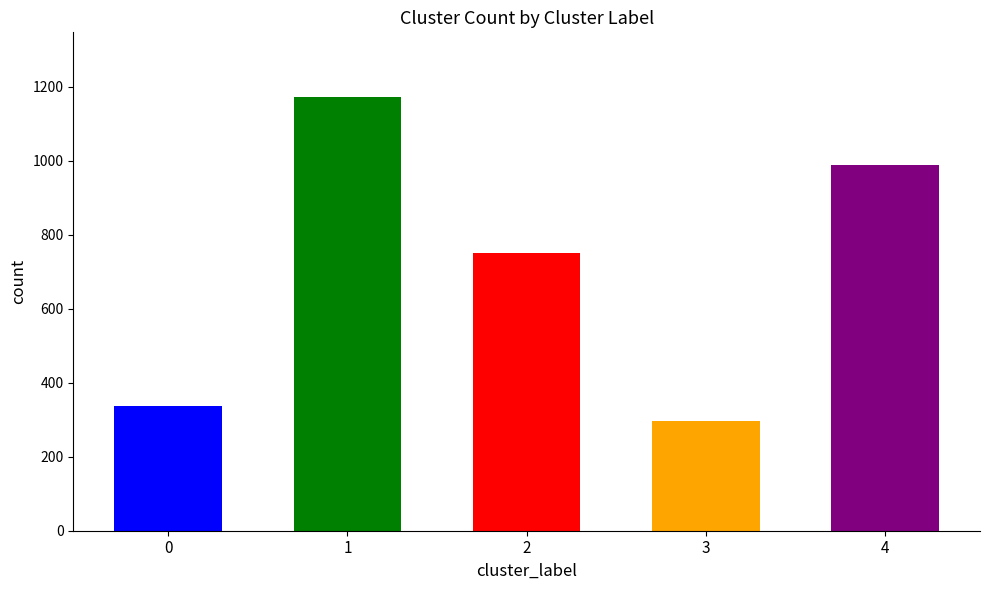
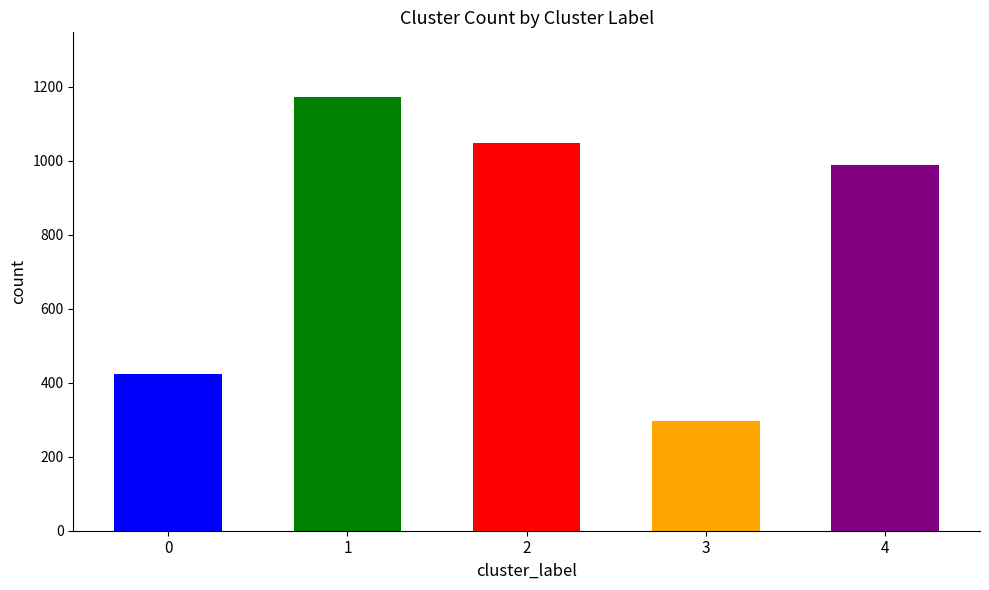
0: 340 -> 420
2: 750 -> 1050
